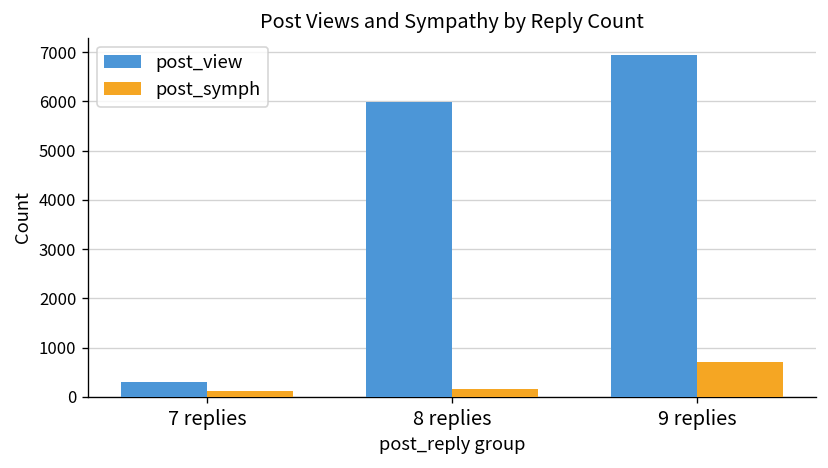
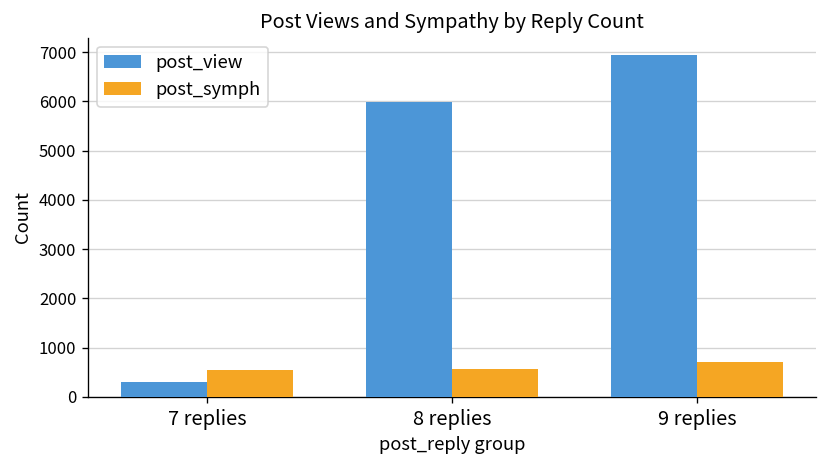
post_symph, 7 replies: 100 -> 500
post_symph, 8 replies: 200 -> 600
